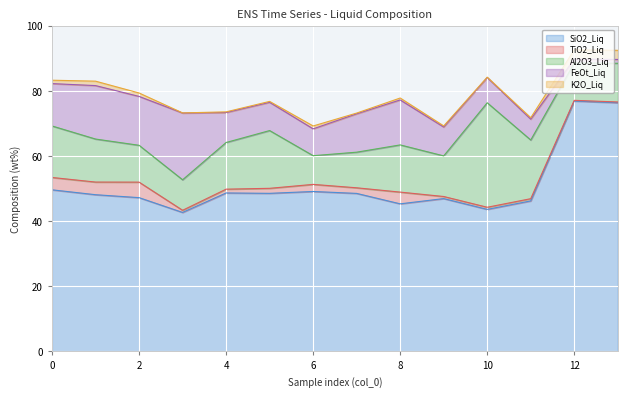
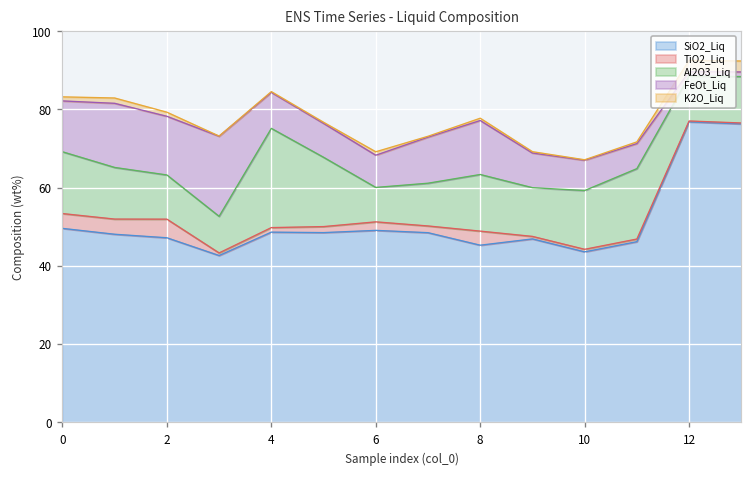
Al2O3_Liq, 4: 14 -> 25
Al2O3_Liq, 10: 32 -> 15
